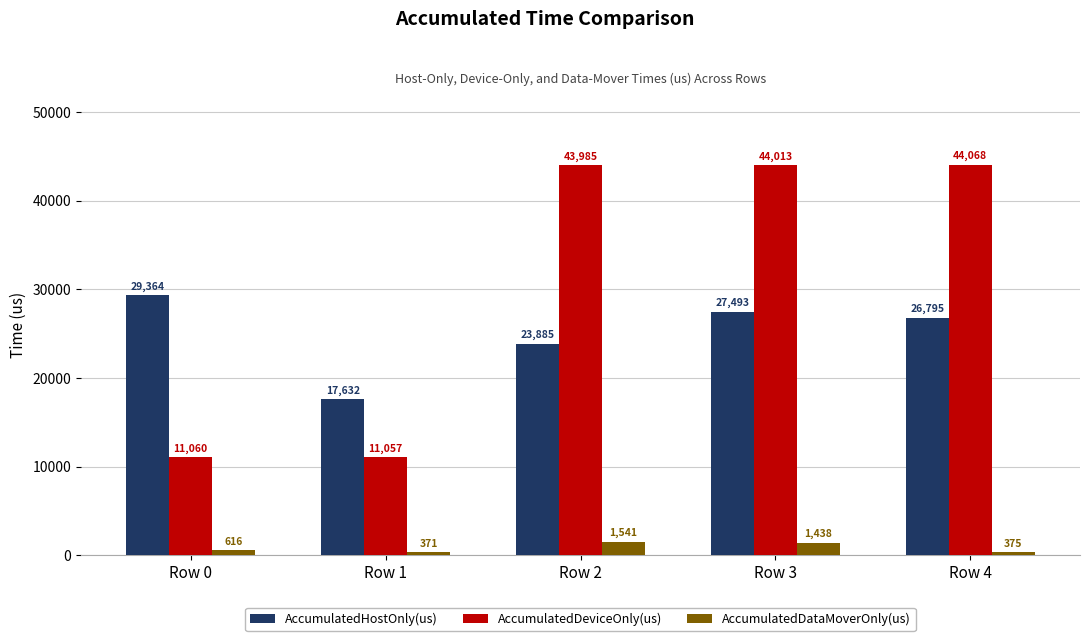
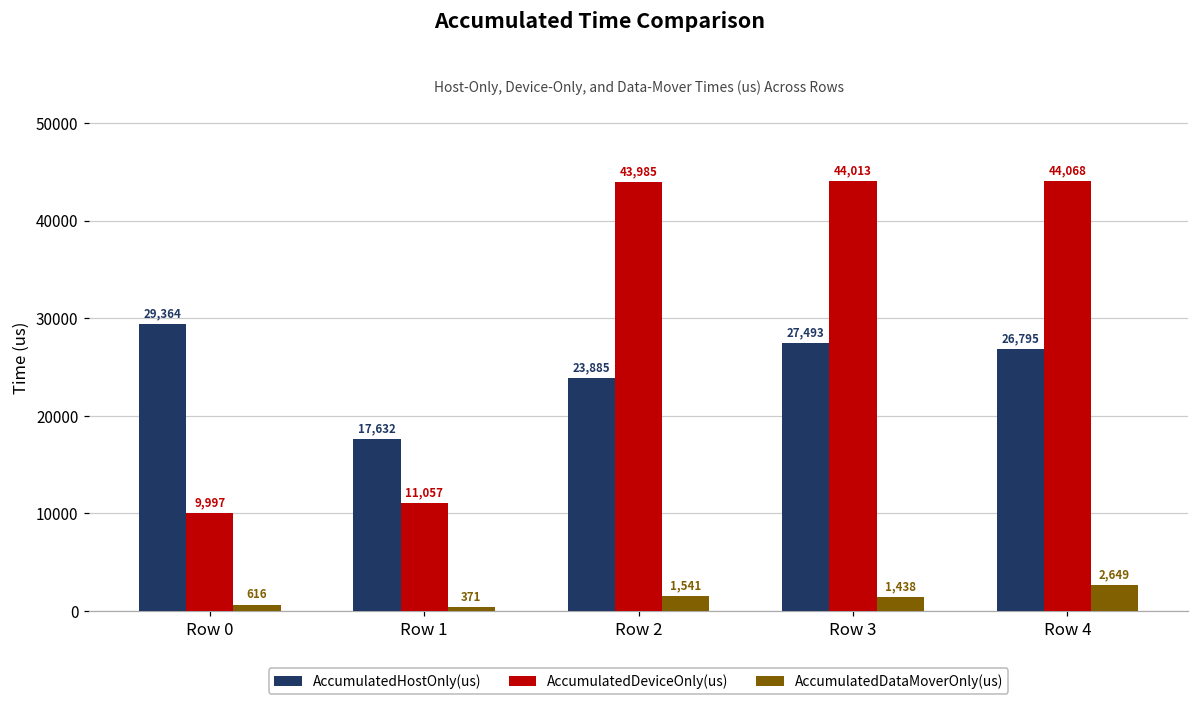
AccumulatedDeviceOnly(us), Row 0: 11,060 -> 9,997
AccumulatedDataMoverOnly(us), Row 4: 375 -> 2,649
